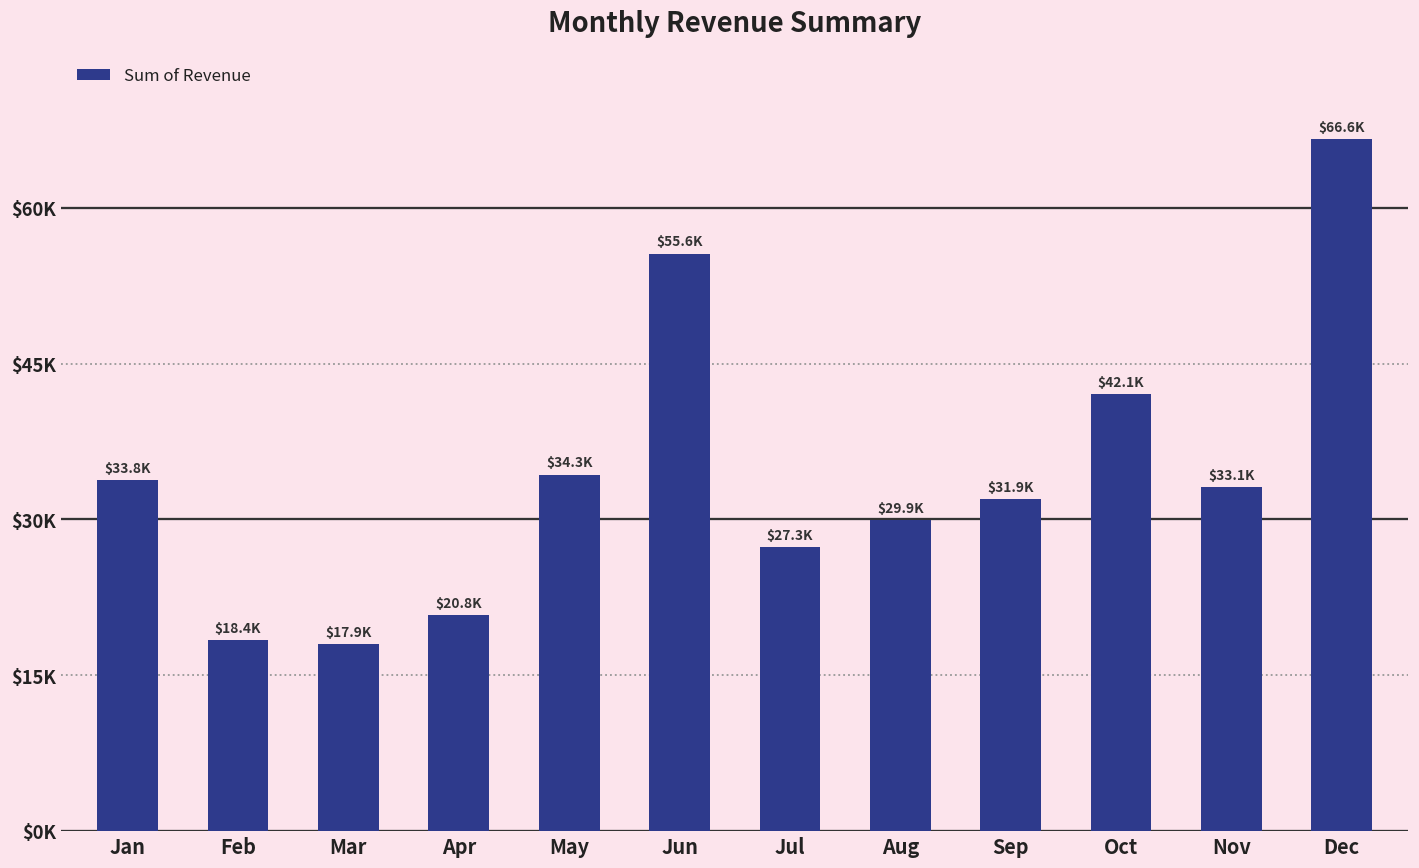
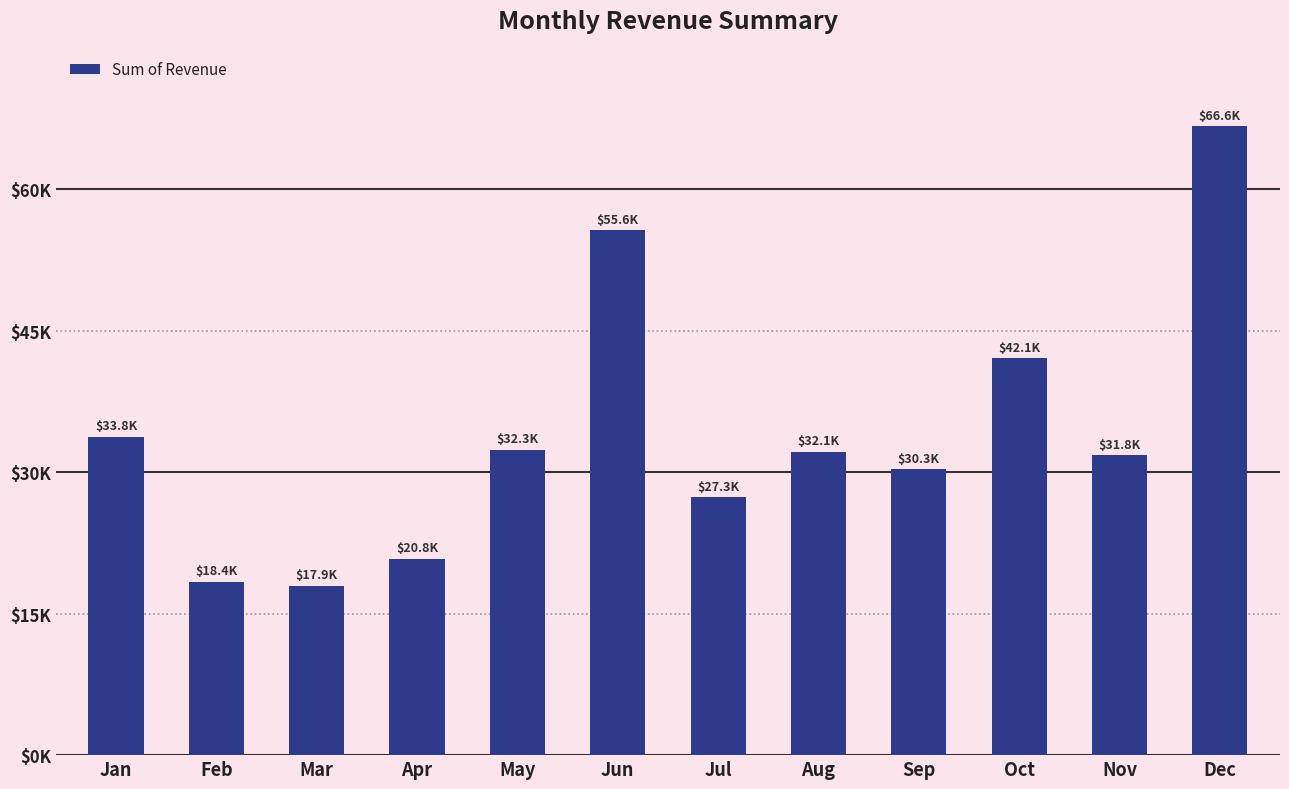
May: $34.3K -> $32.3K
Aug: $29.9K -> $32.1K
Sep: $31.9K -> $30.3K
Nov: $33.1K -> $31.8K
